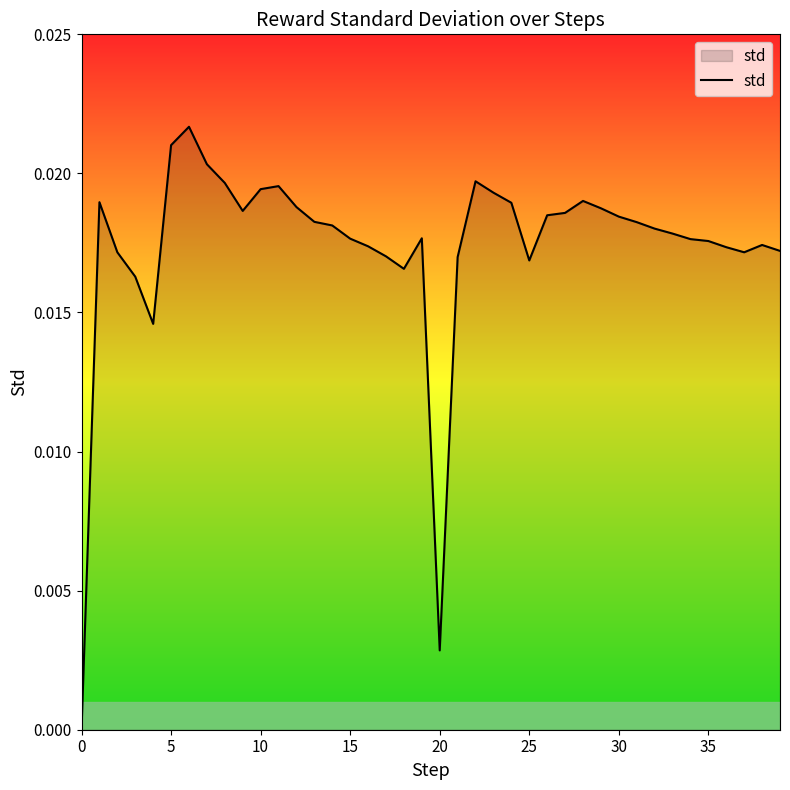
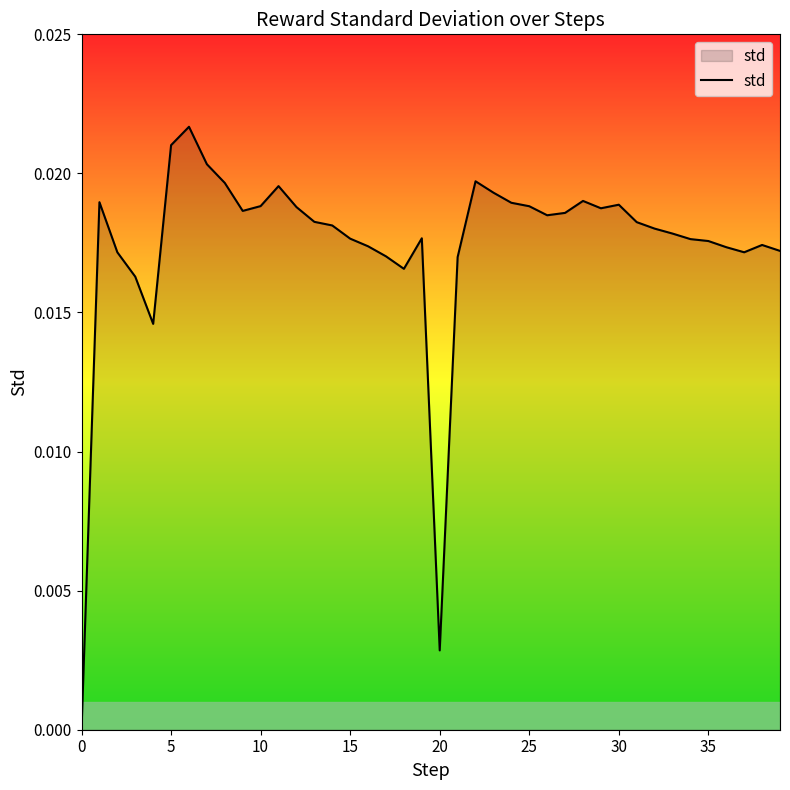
10: 0.0194 -> 0.0188
25: 0.0169 -> 0.0188
30: 0.0184 -> 0.0189
